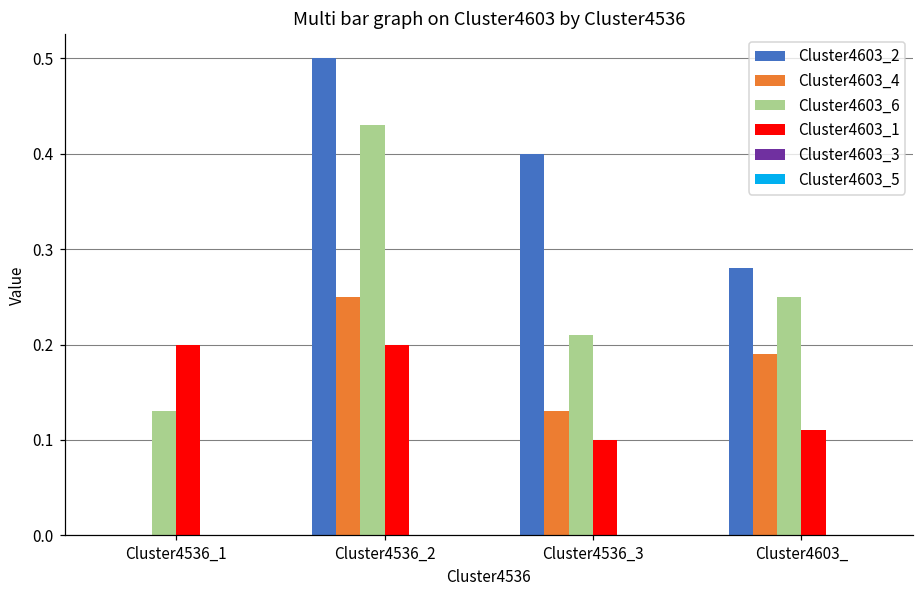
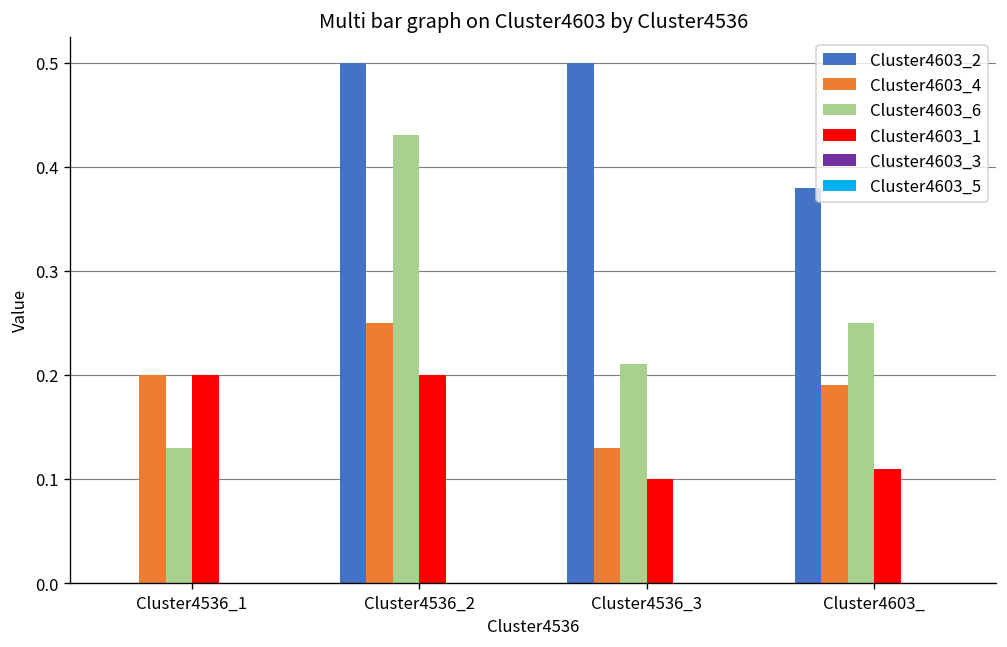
Cluster4603_4, Cluster4536_1: 0.0 -> 0.2
Cluster4603_2, Cluster4536_3: 0.4 -> 0.5
Cluster4603_2, Cluster4603_: 0.28 -> 0.38
